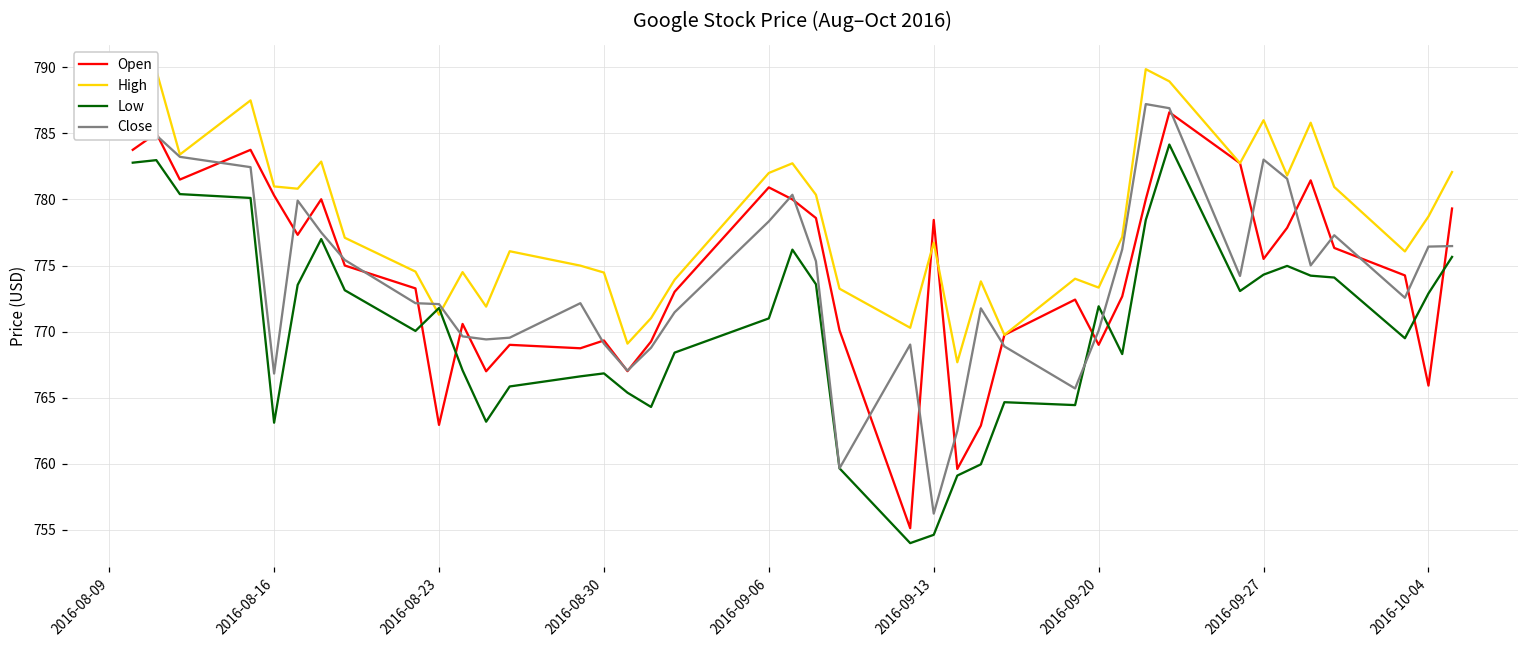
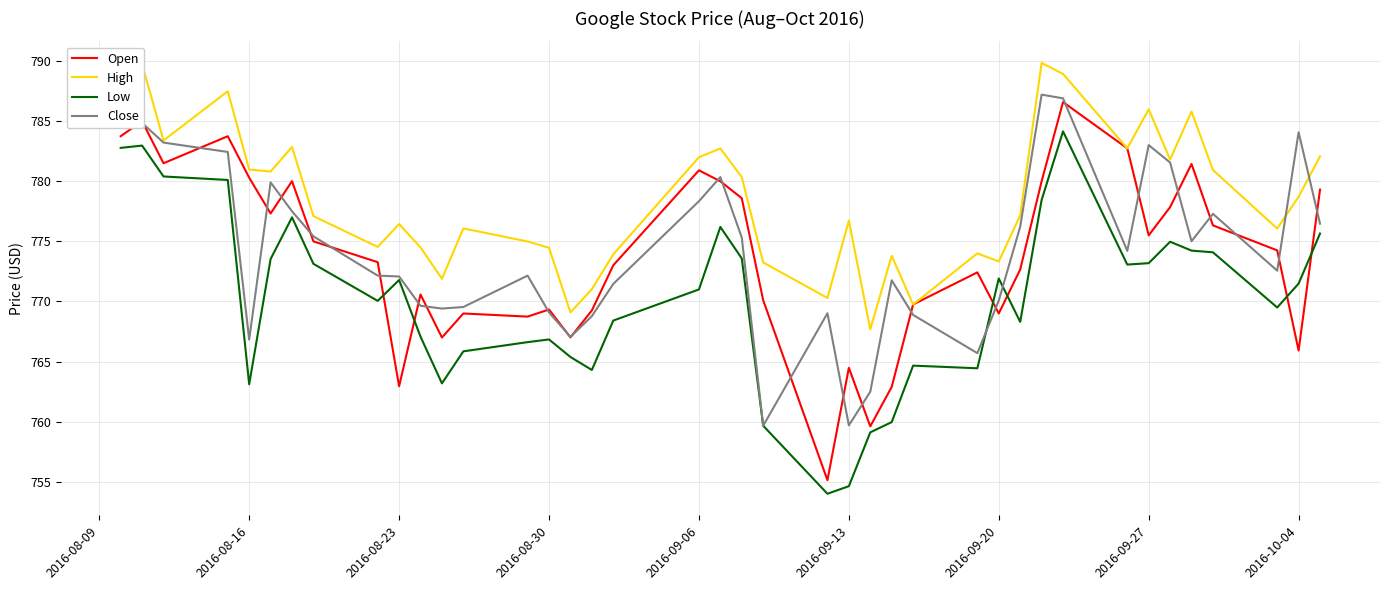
High, 2016-08-23: 771.3 -> 776.4
Open, 2016-09-13: 778.4 -> 764.5
Close, 2016-09-13: 756.2 -> 759.7
Low, 2016-09-27: 774.3 -> 773.2
Low, 2016-10-04: 772.9 -> 771.5
Close, 2016-10-04: 776.4 -> 784.1
